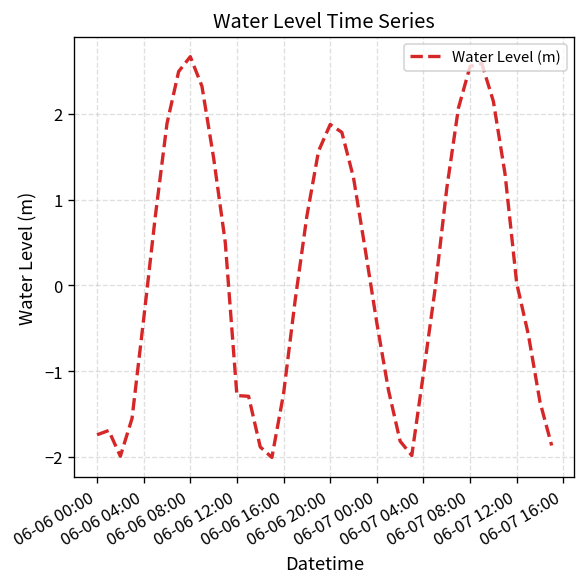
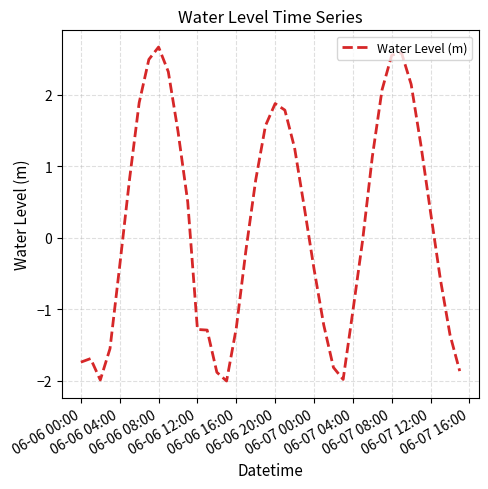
06-07 12:00: 0.0 -> 0.4
